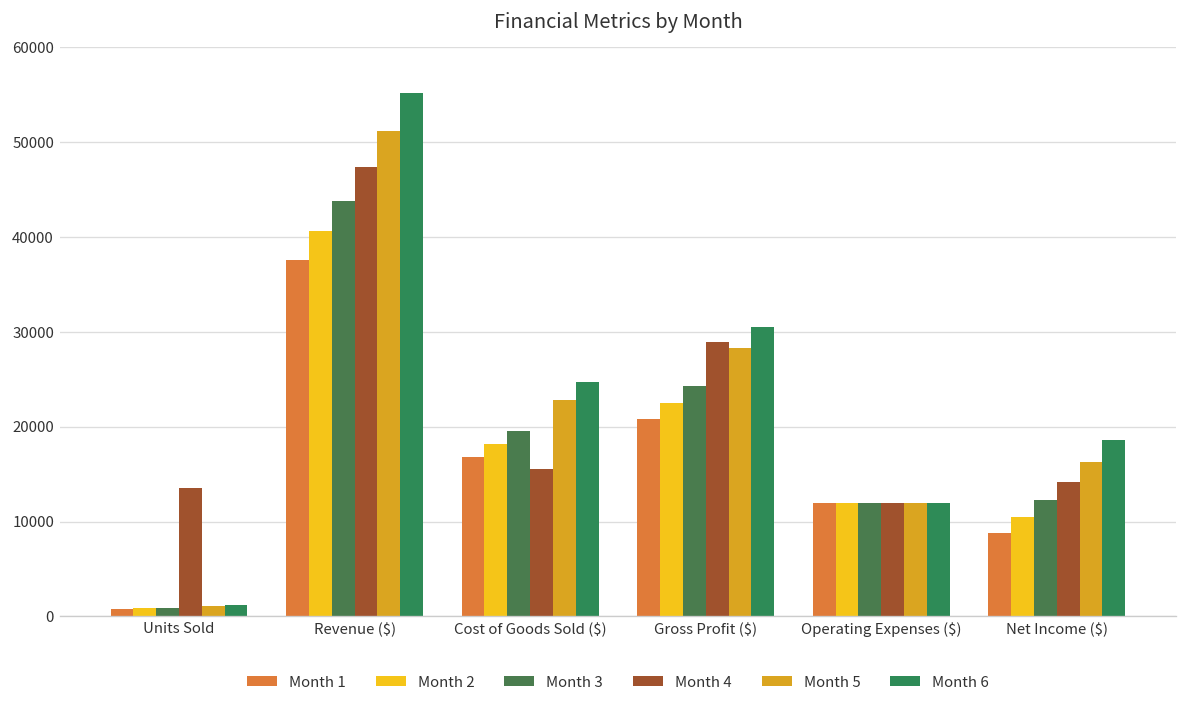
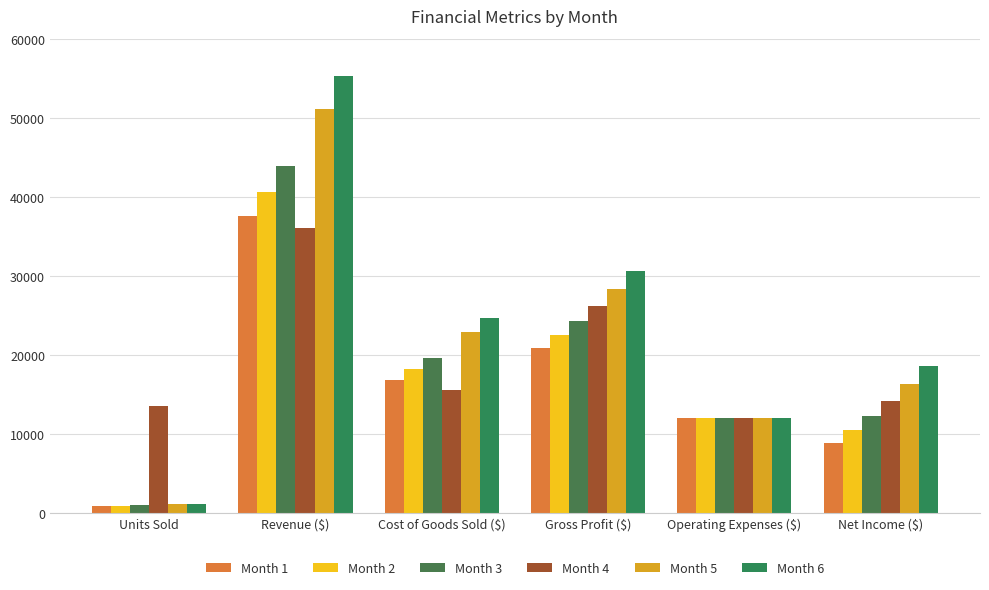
Month 4, Revenue ($): 47000 -> 36000
Month 4, Gross Profit ($): 29000 -> 26000
